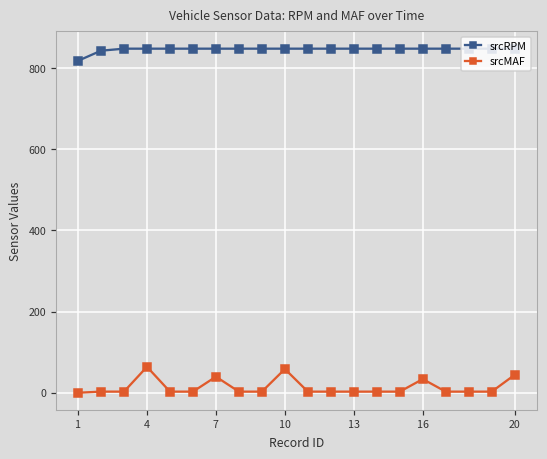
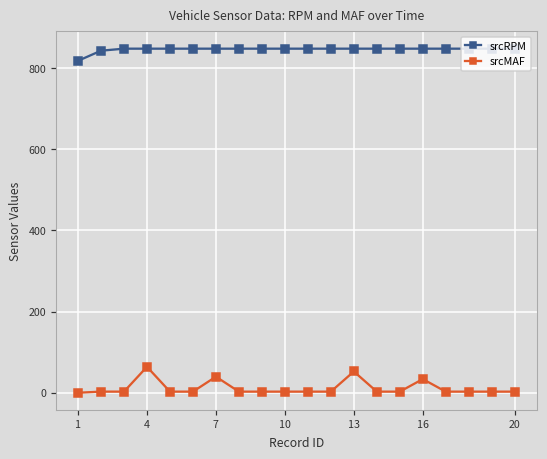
srcMAF, 10: 60 -> 0
srcMAF, 13: 0 -> 50
srcMAF, 20: 40 -> 0
